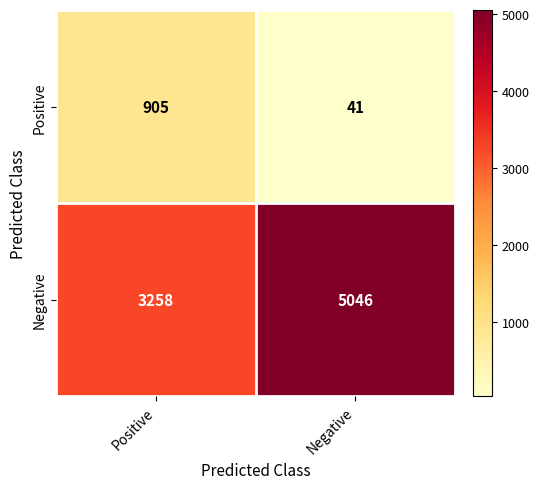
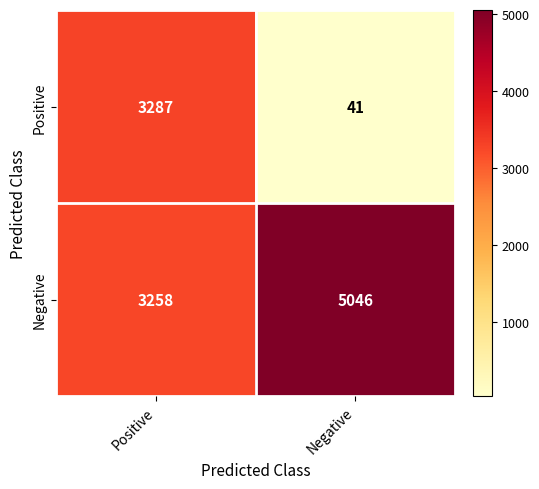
Positive, Positive: 905 -> 3287
